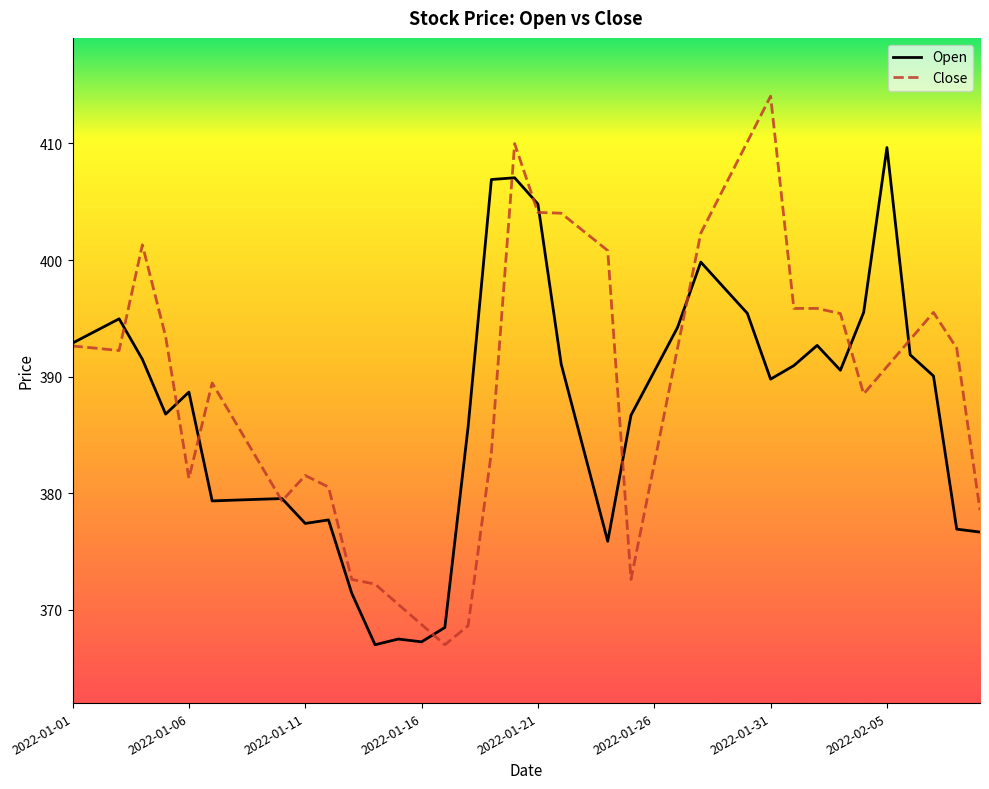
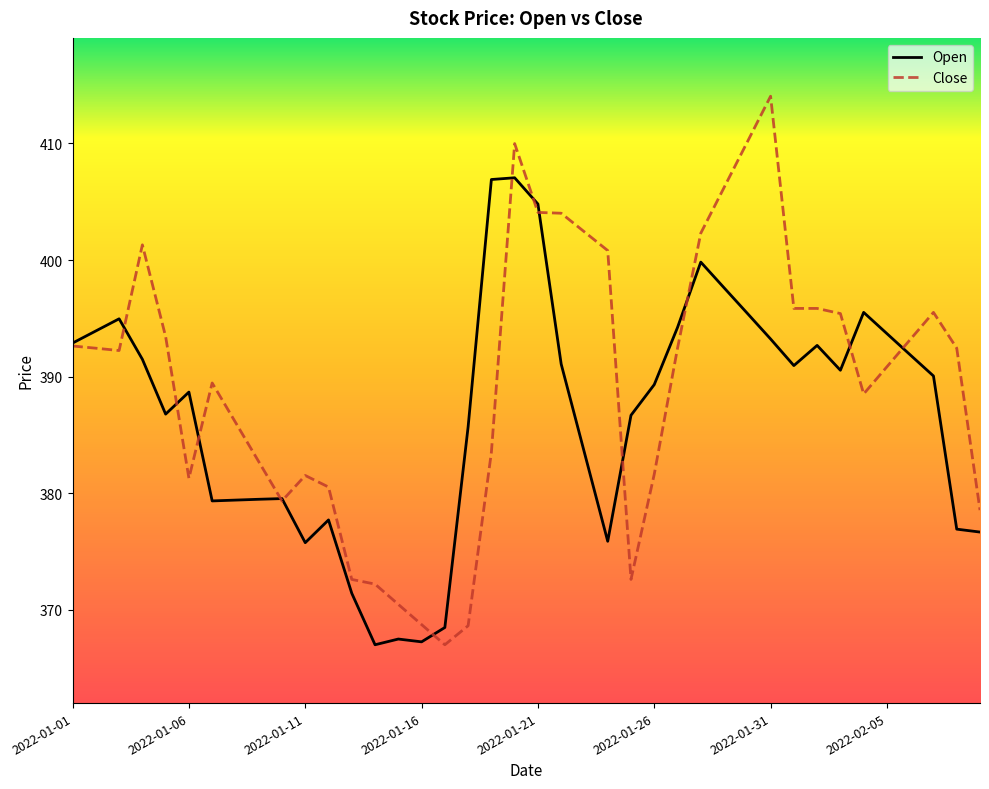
Open, 2022-01-11: 377.4 -> 375.8
Open, 2022-01-26: 390.5 -> 389.3
Close, 2022-01-26: 382.5 -> 381.6
Open, 2022-01-31: 389.8 -> 393.2
Open, 2022-02-05: 409.6 -> 393.7
